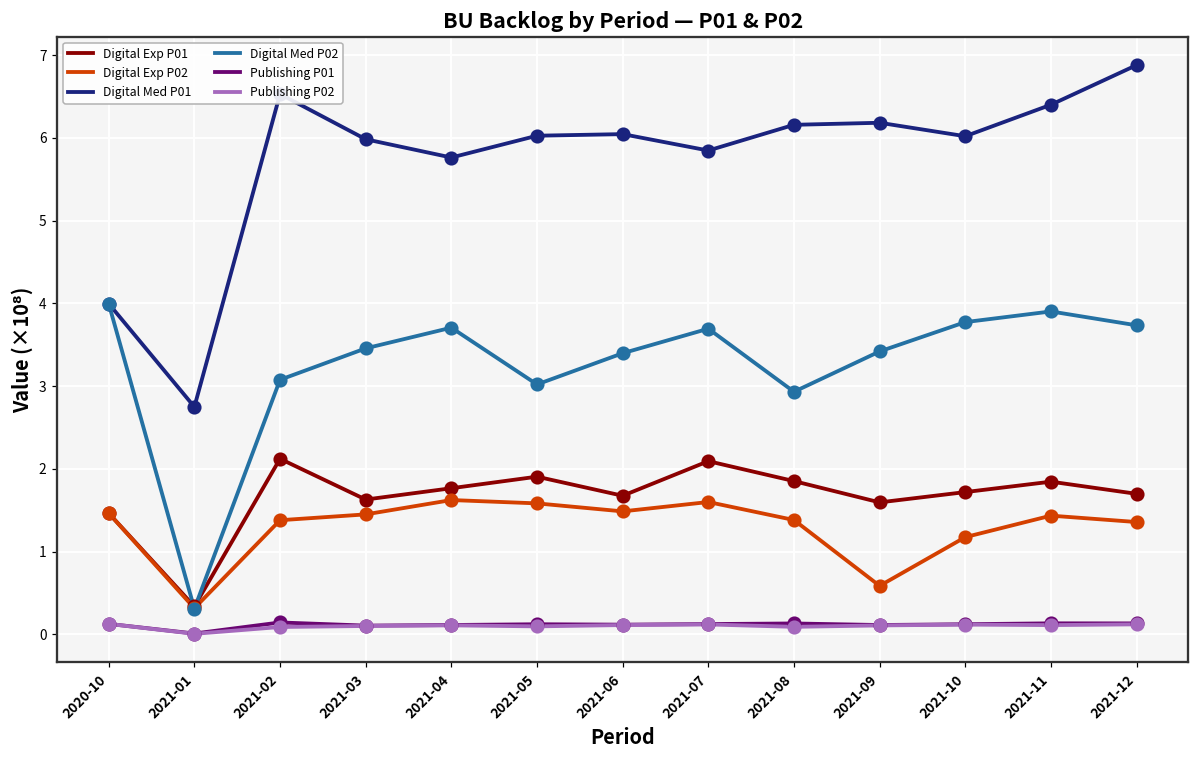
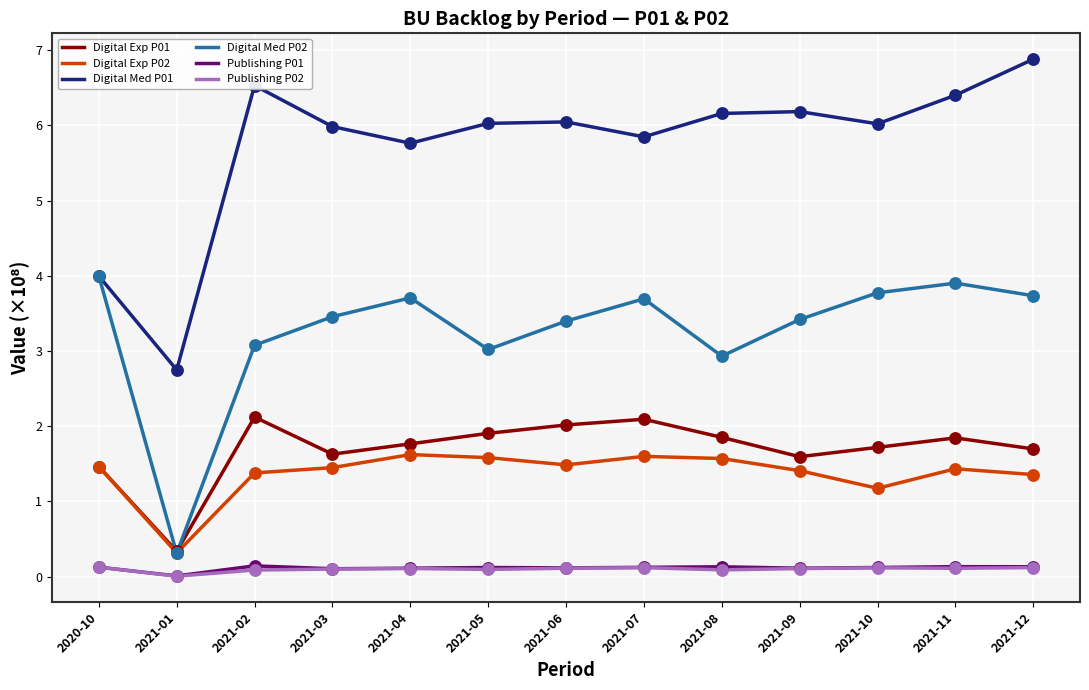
Digital Exp P01, 2021-06: 1.7 -> 2.0
Digital Exp P02, 2021-08: 1.4 -> 1.6
Digital Exp P02, 2021-09: 0.6 -> 1.4
